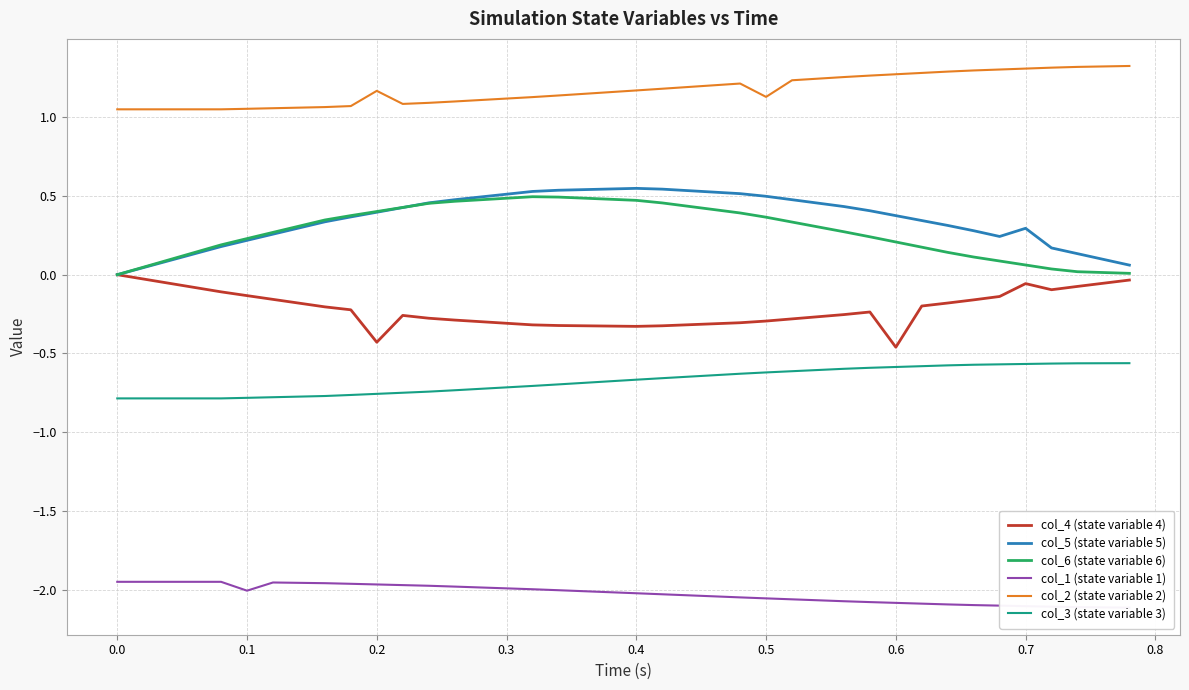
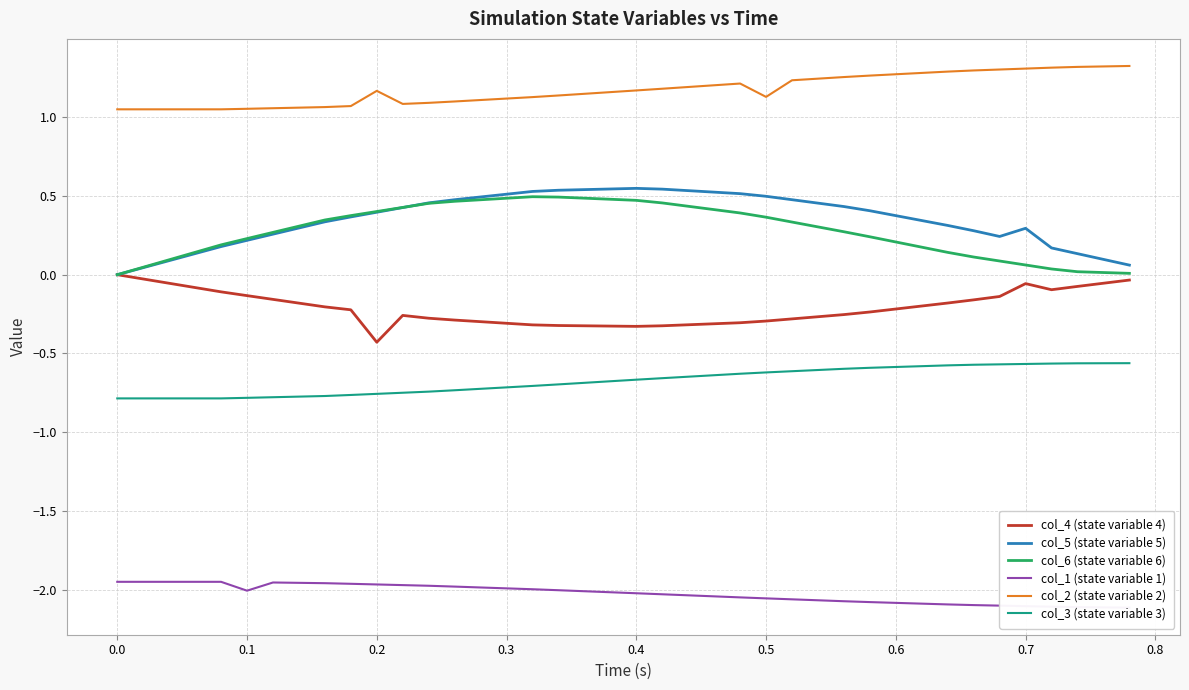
col_4 (state variable 4), 0.6: -0.46 -> -0.22
